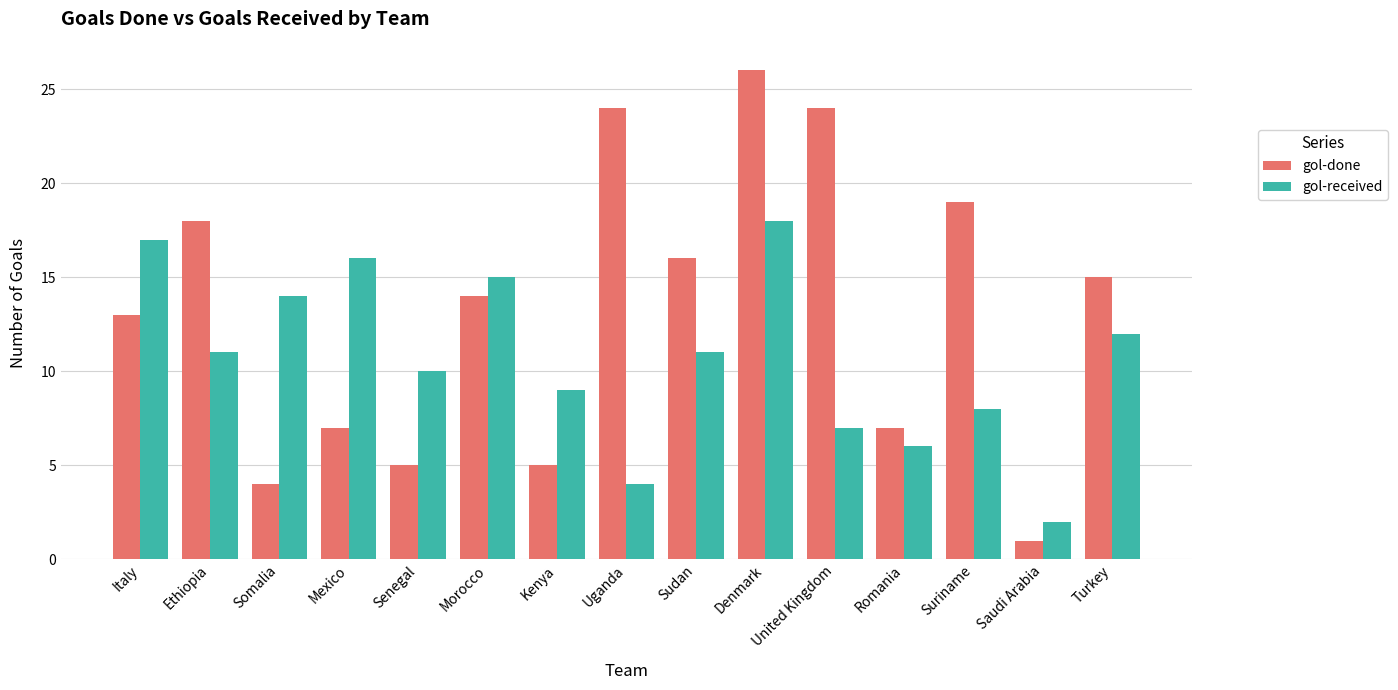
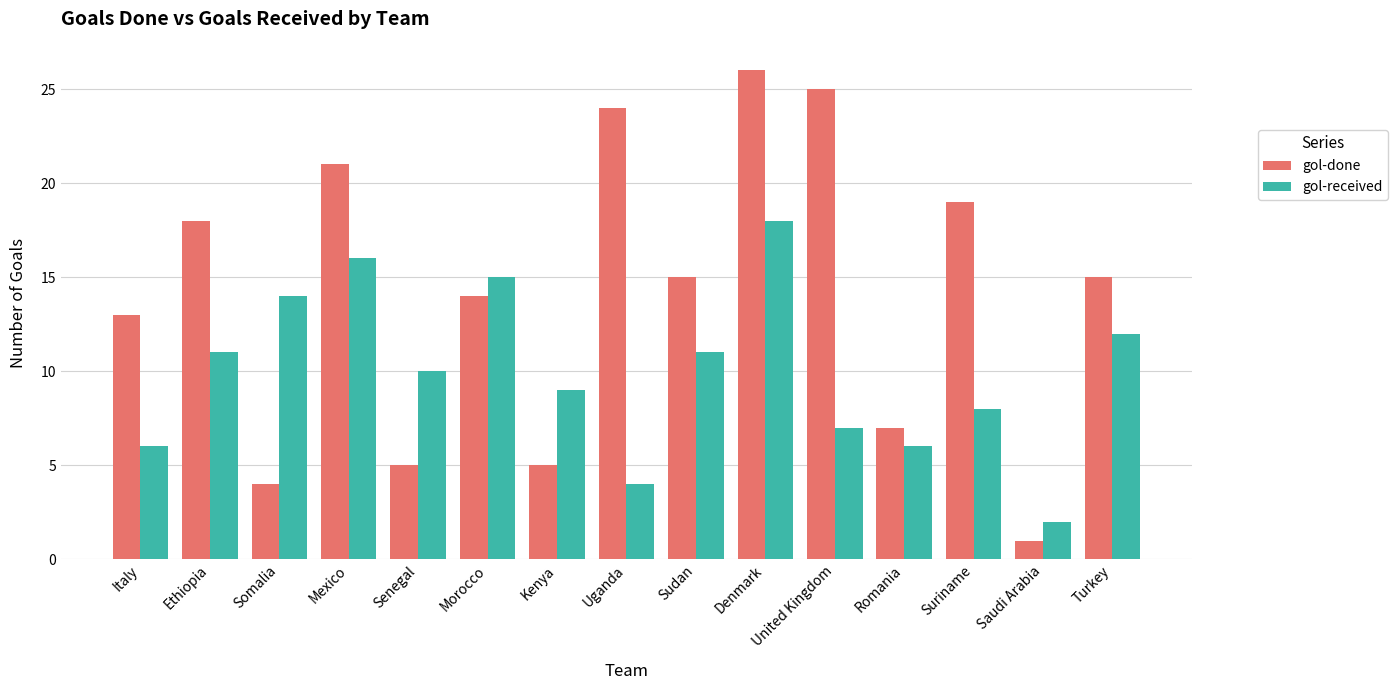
gol-received, Italy: 17 -> 6
gol-done, Mexico: 7 -> 21
gol-done, Sudan: 16 -> 15
gol-done, United Kingdom: 24 -> 25
